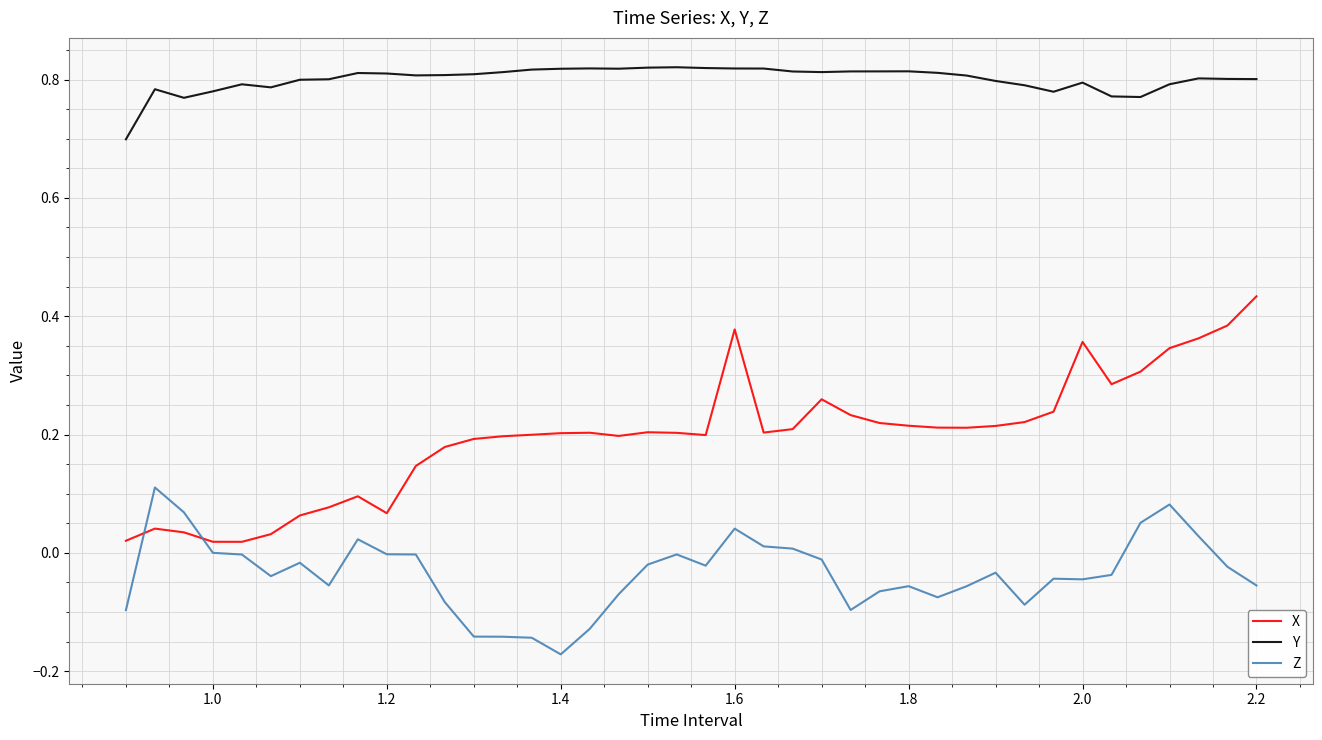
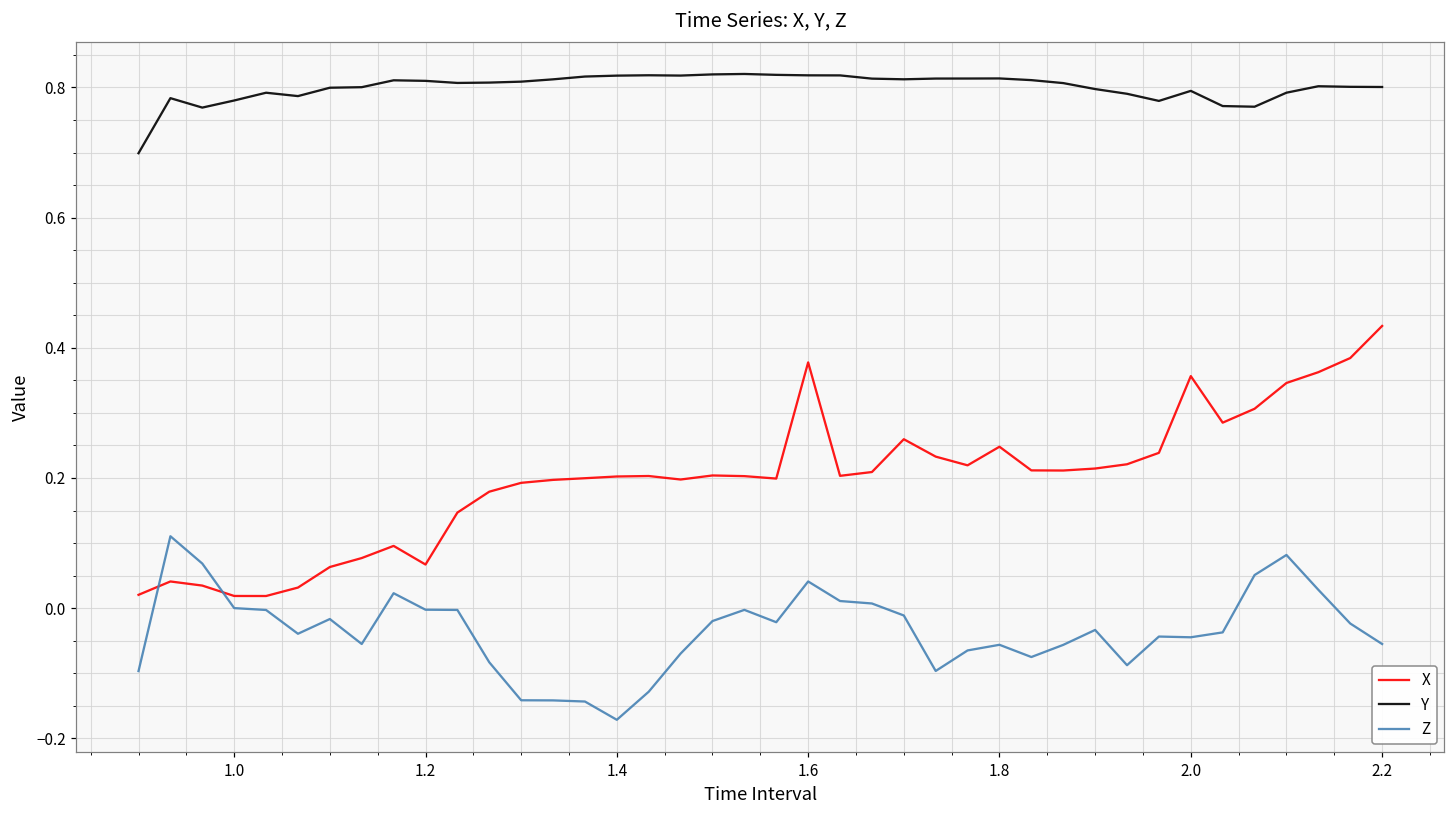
X, 1.8: 0.21 -> 0.25
